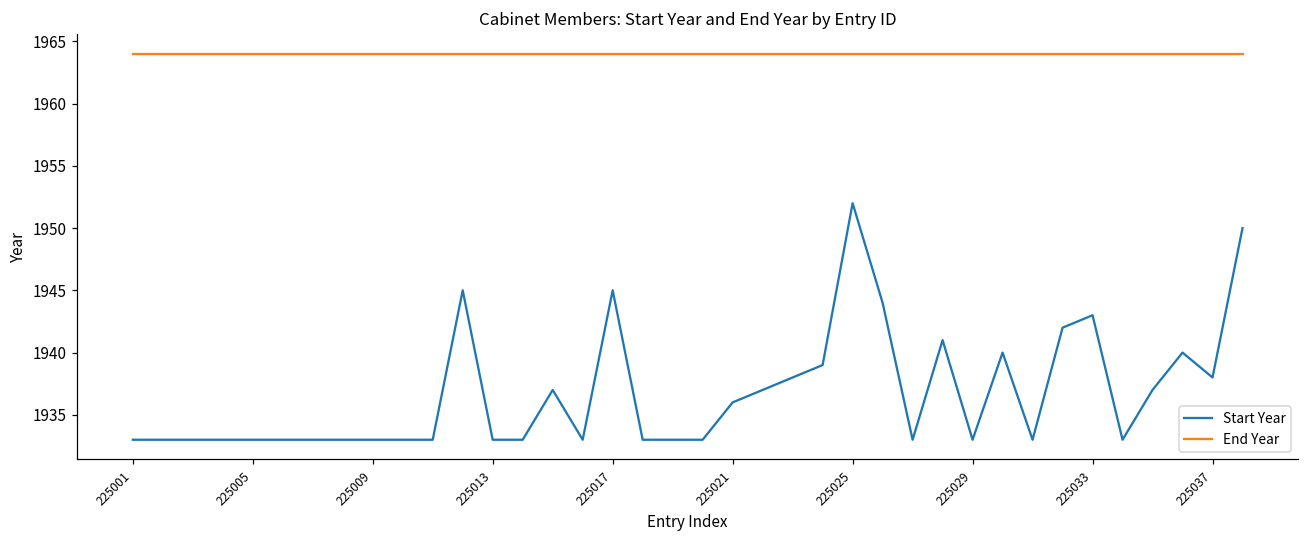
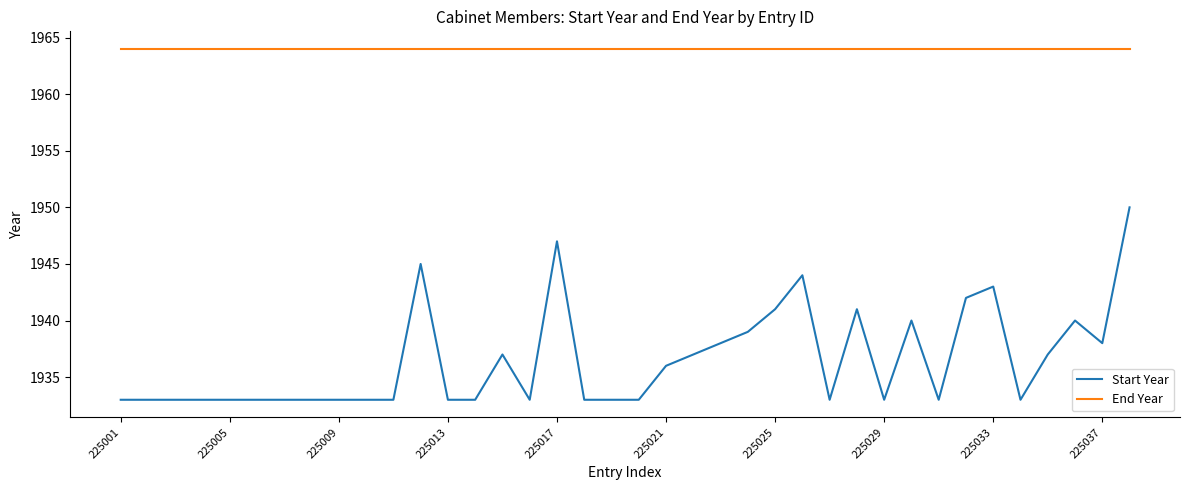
Start Year, 225017: 1945 -> 1947
Start Year, 225025: 1952 -> 1941
